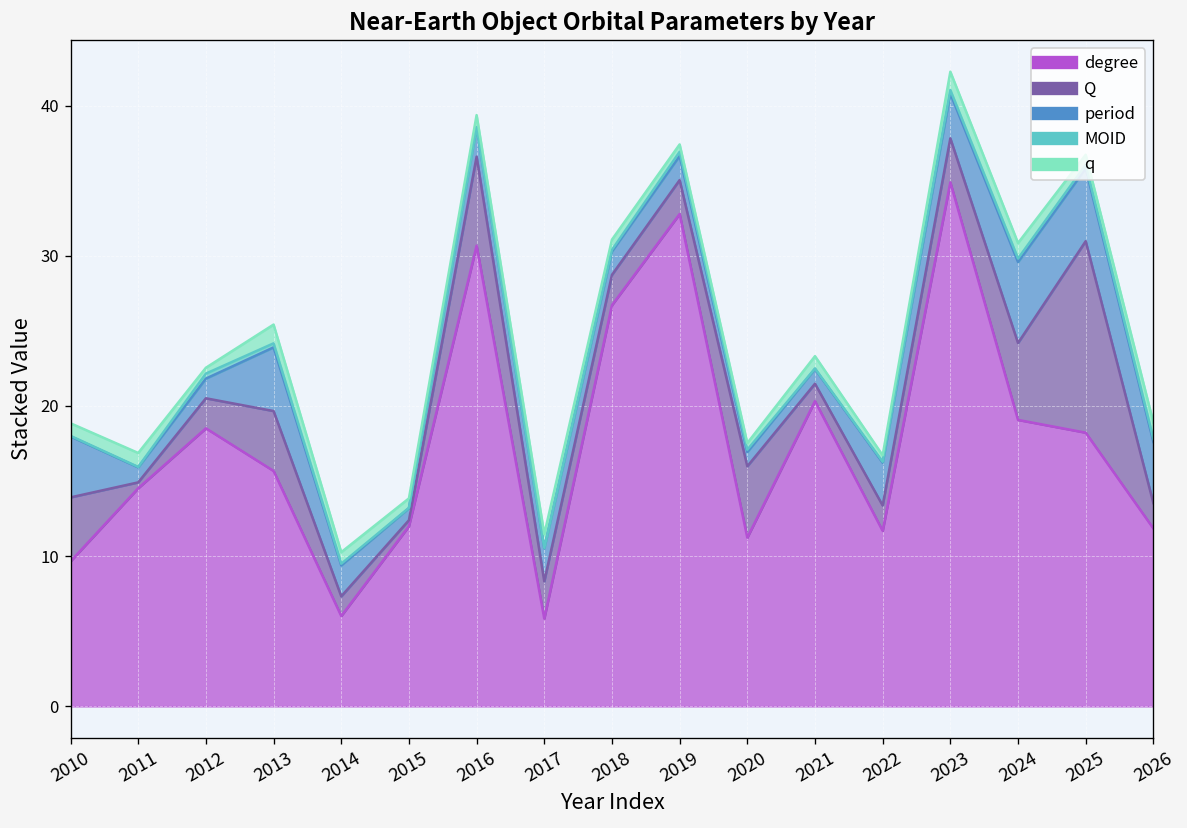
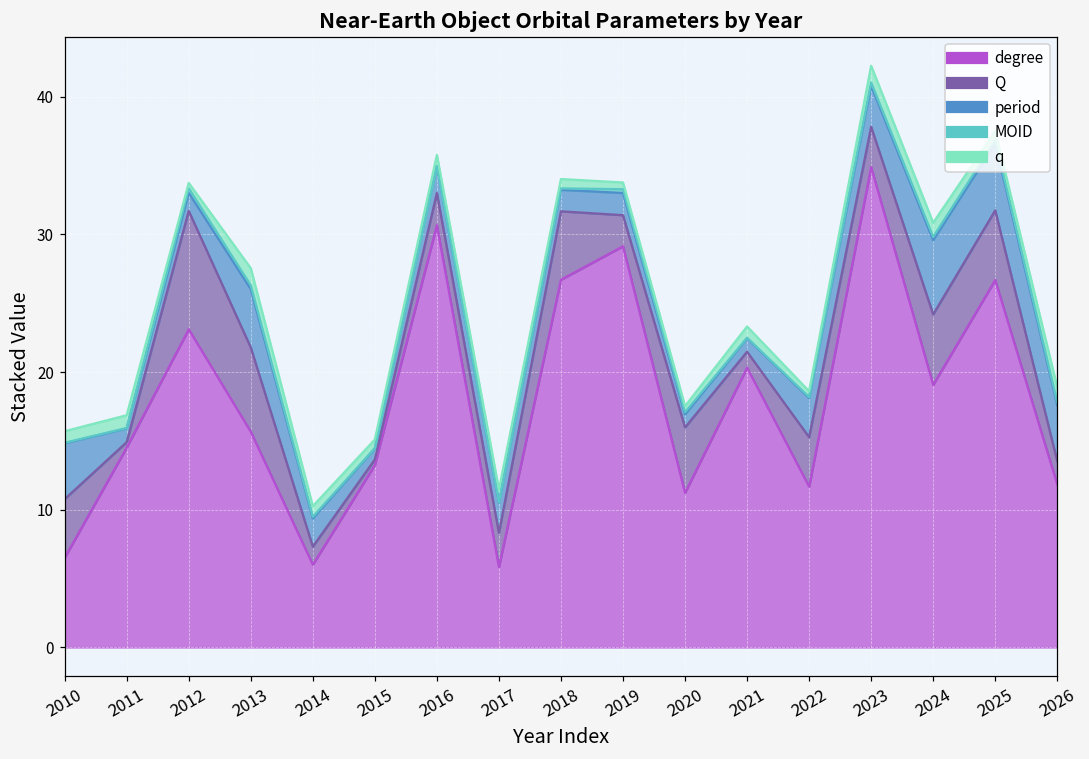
degree, 2010: 9.7 -> 6.5
degree, 2012: 18.5 -> 23.1
Q, 2012: 2.0 -> 8.6
Q, 2013: 4.0 -> 6.1
degree, 2015: 12.0 -> 13.3
Q, 2016: 5.9 -> 2.3
Q, 2018: 2.0 -> 5.0
degree, 2019: 32.8 -> 29.1
Q, 2022: 1.7 -> 3.6
degree, 2025: 18.2 -> 26.7
Q, 2025: 12.8 -> 5.1
